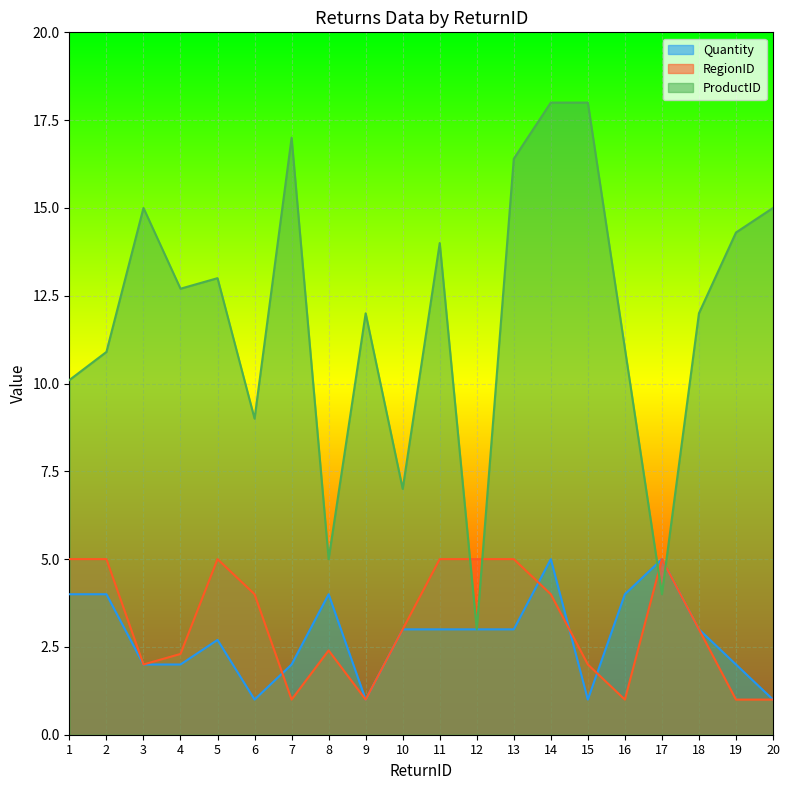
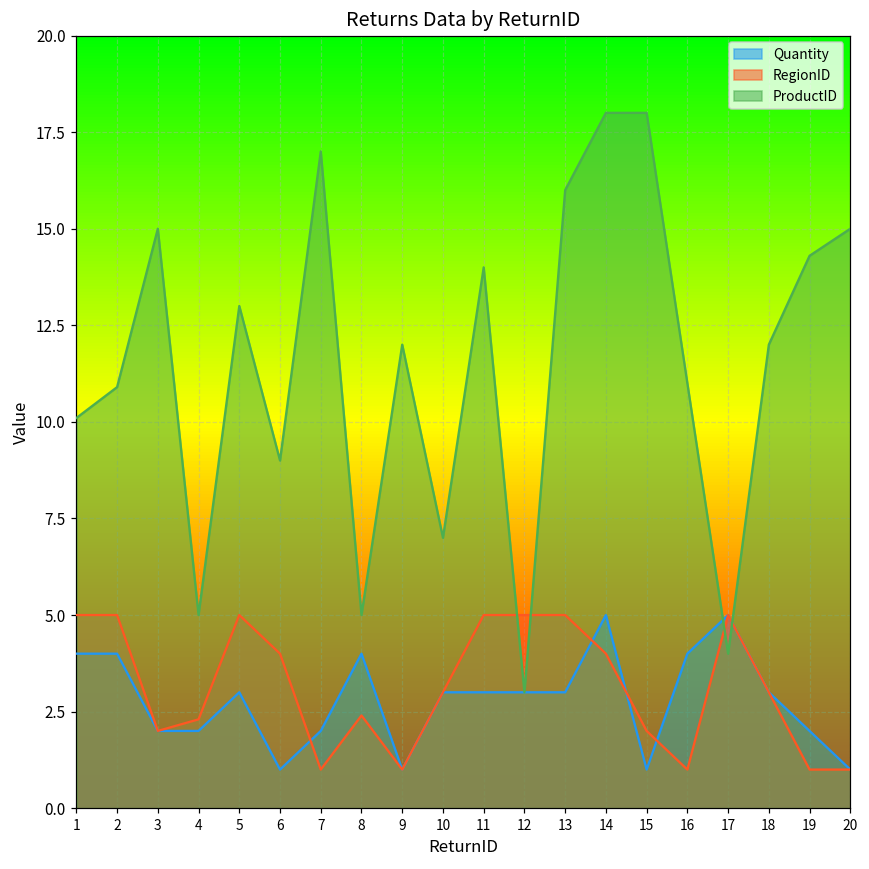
ProductID, 4: 12.7 -> 5.0
Quantity, 5: 2.7 -> 3.0
ProductID, 13: 16.4 -> 16.0
